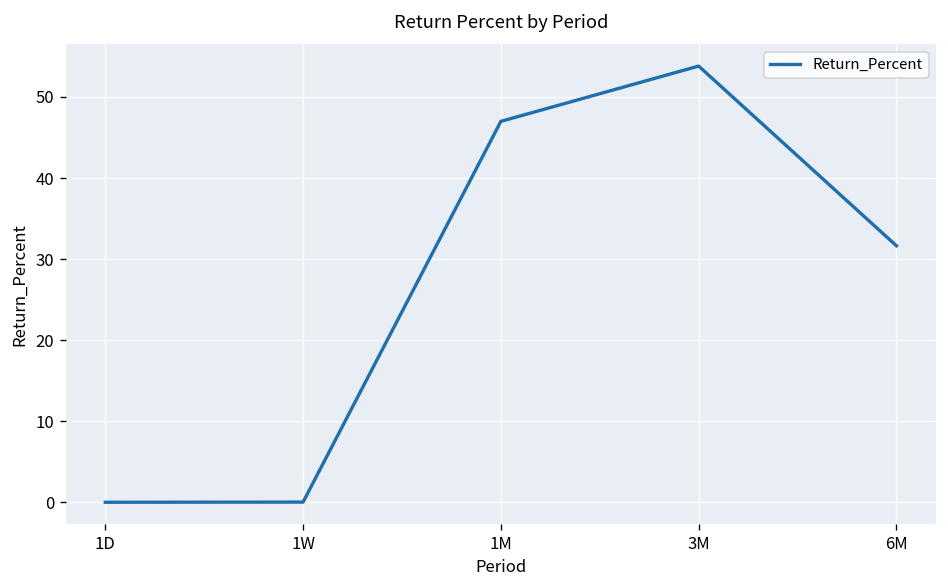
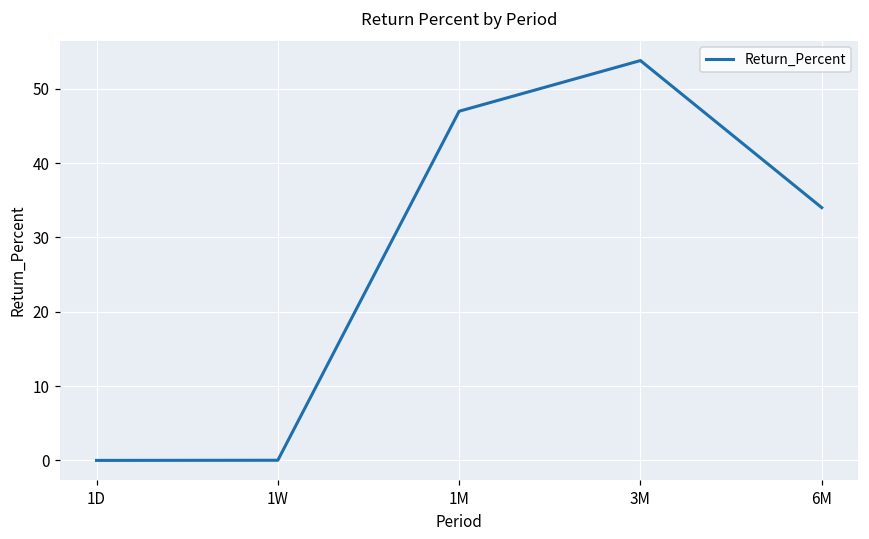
6M: 32 -> 34
